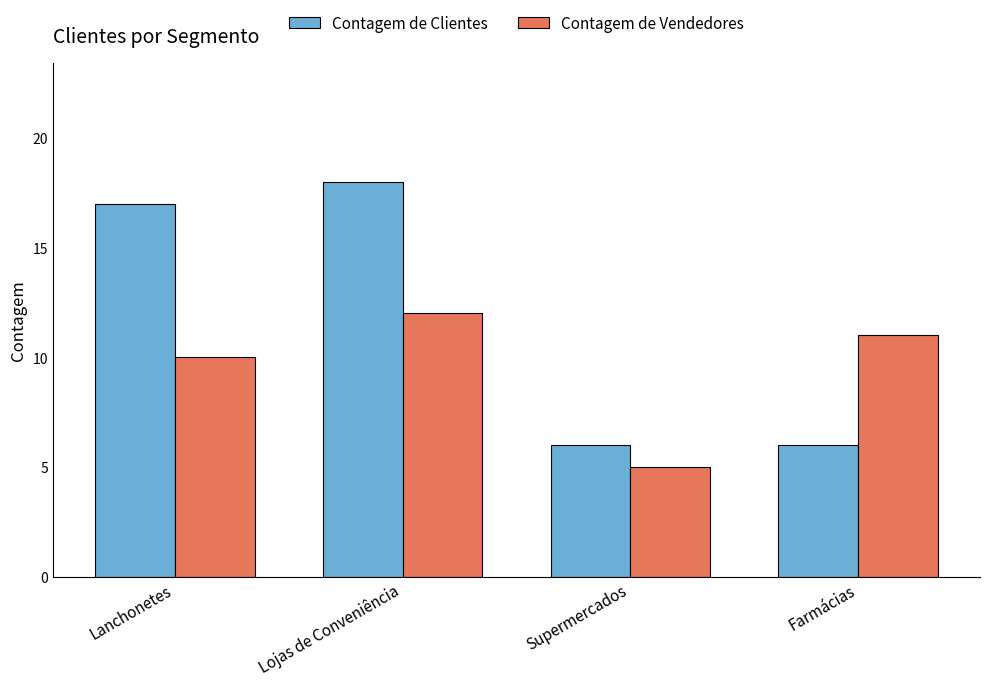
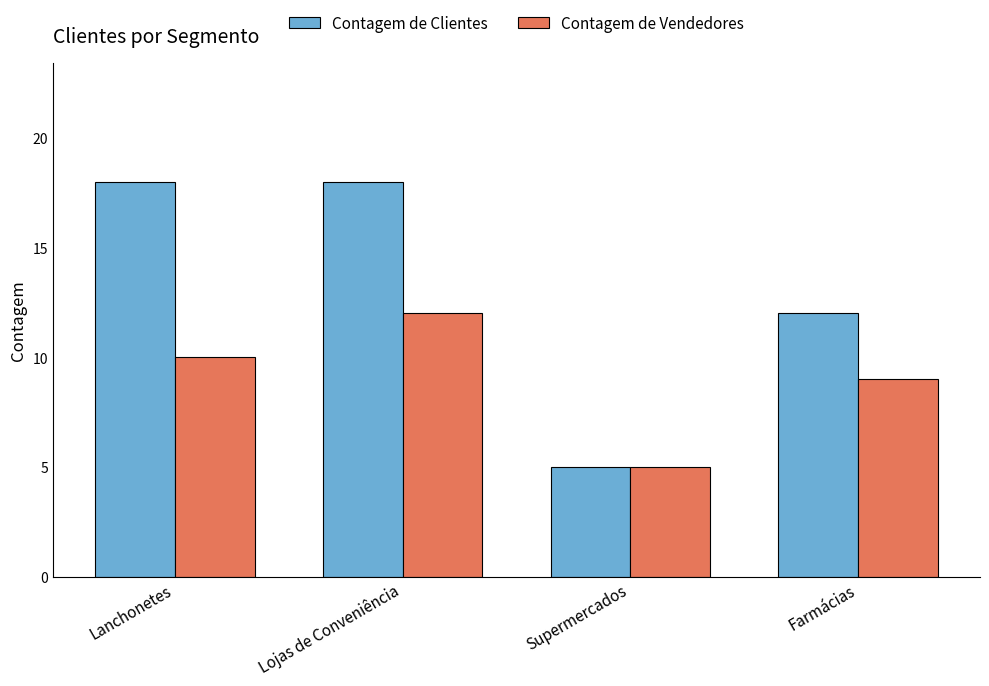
Contagem de Clientes, Lanchonetes: 17 -> 18
Contagem de Clientes, Supermercados: 6 -> 5
Contagem de Clientes, Farmácias: 6 -> 12
Contagem de Vendedores, Farmácias: 11 -> 9
